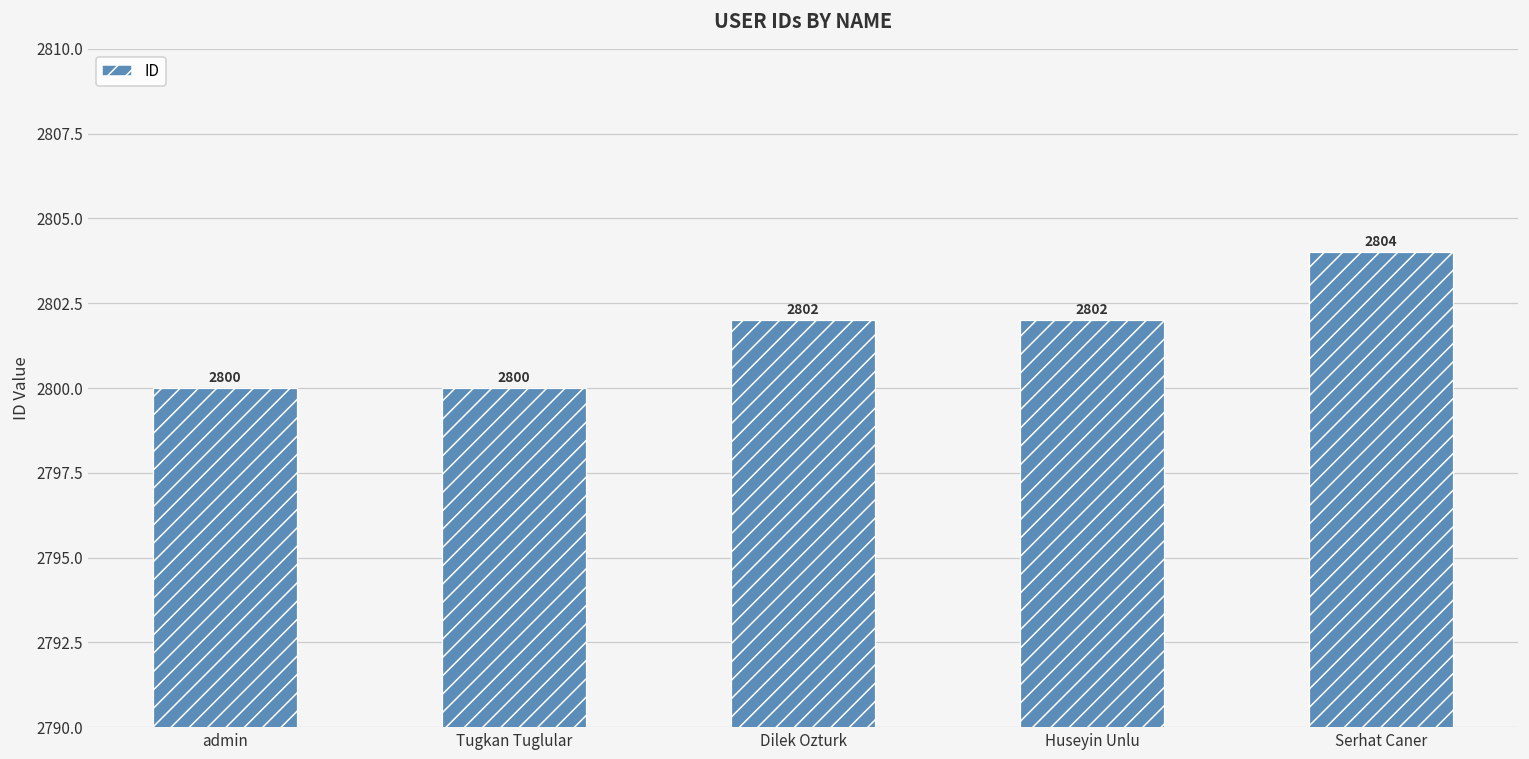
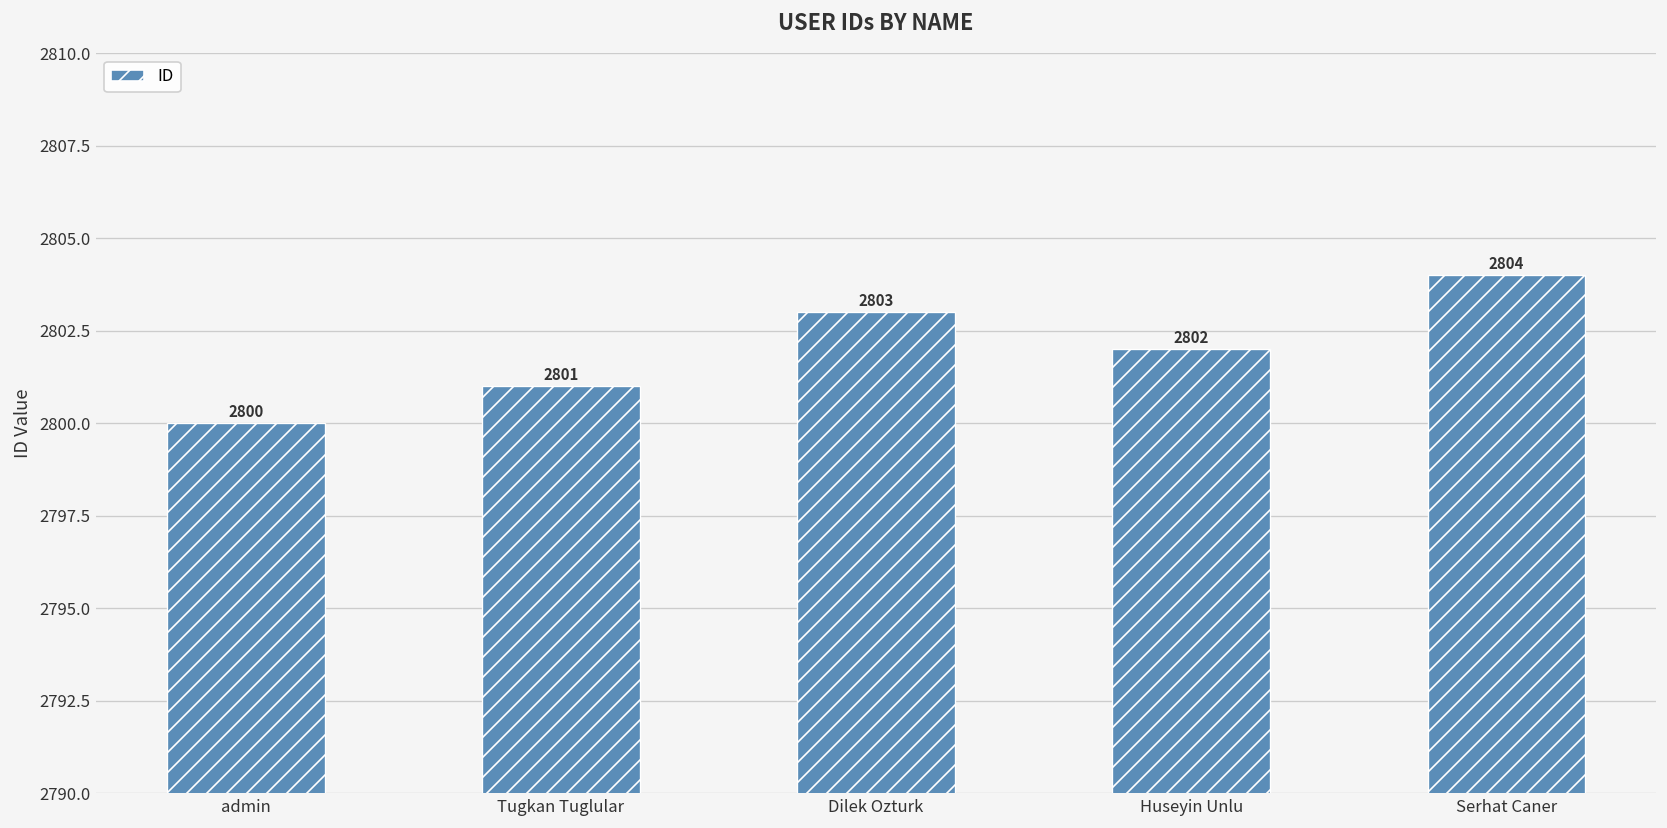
Tugkan Tuglular: 2800 -> 2801
Dilek Ozturk: 2802 -> 2803
